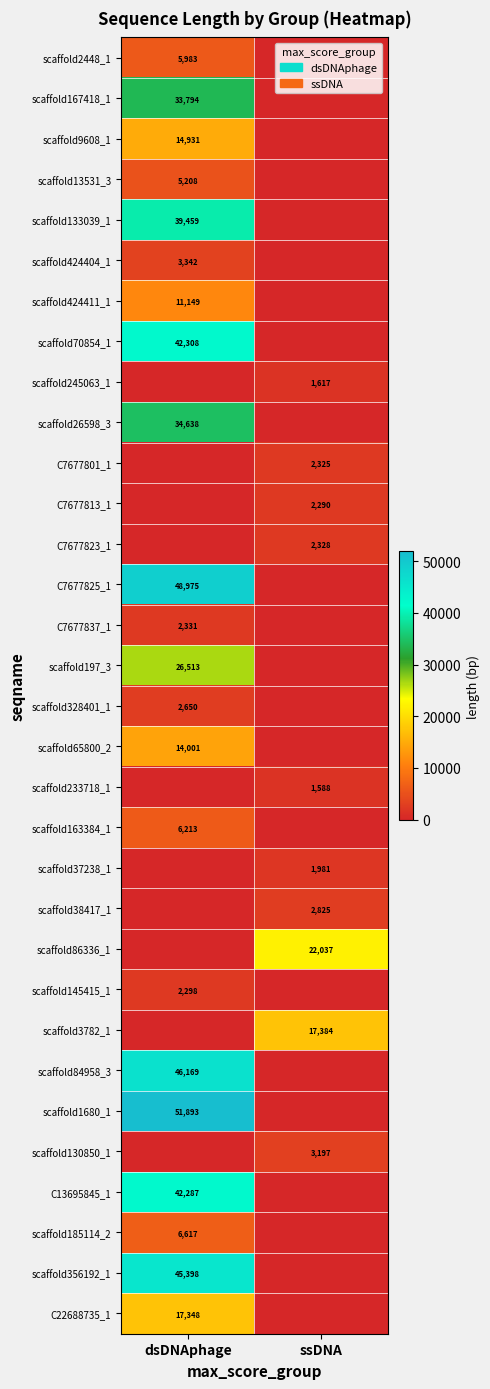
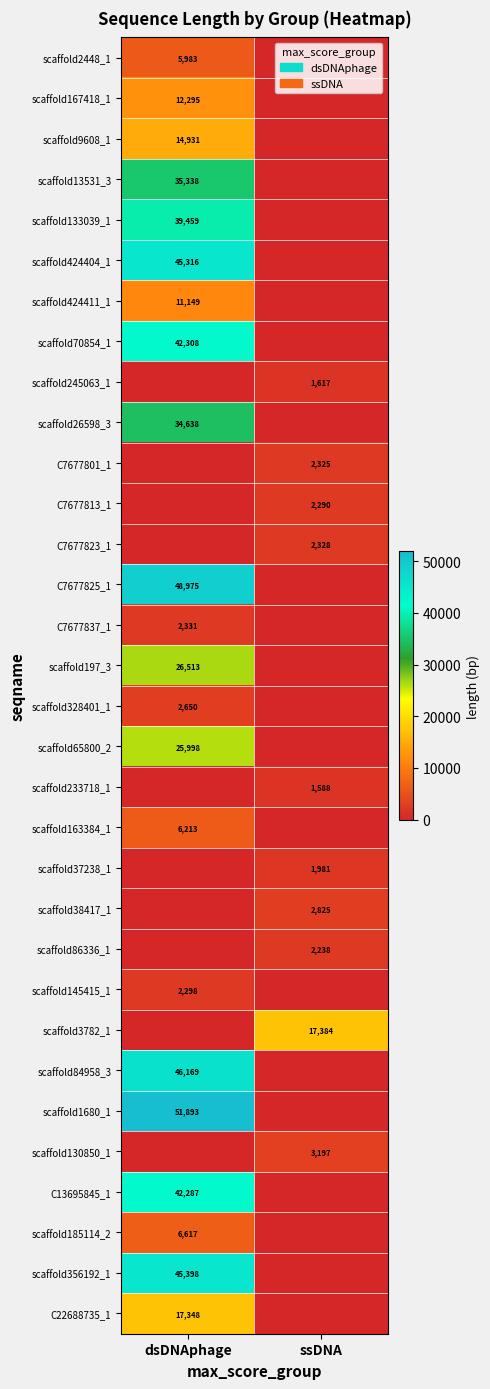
scaffold167418_1, dsDNAphage: 33,794 -> 12,295
scaffold13531_3, dsDNAphage: 5,208 -> 35,338
scaffold424404_1, dsDNAphage: 3,342 -> 45,316
scaffold65800_2, dsDNAphage: 14,001 -> 25,998
scaffold86336_1, ssDNA: 22,037 -> 2,238
